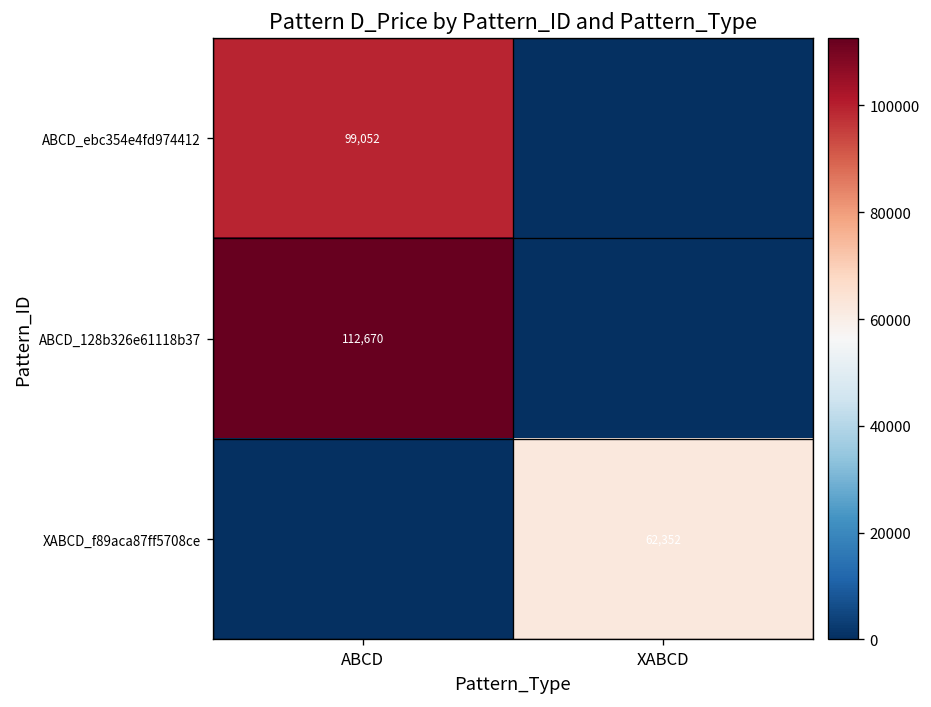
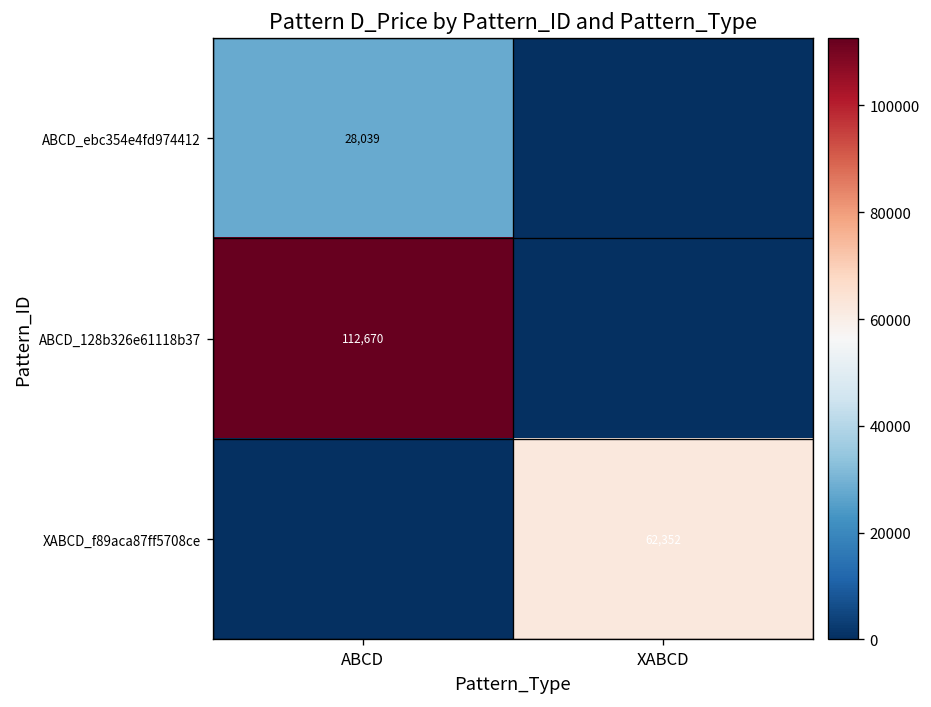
ABCD_ebc354e4fd974412, ABCD: 99,052 -> 28,039
